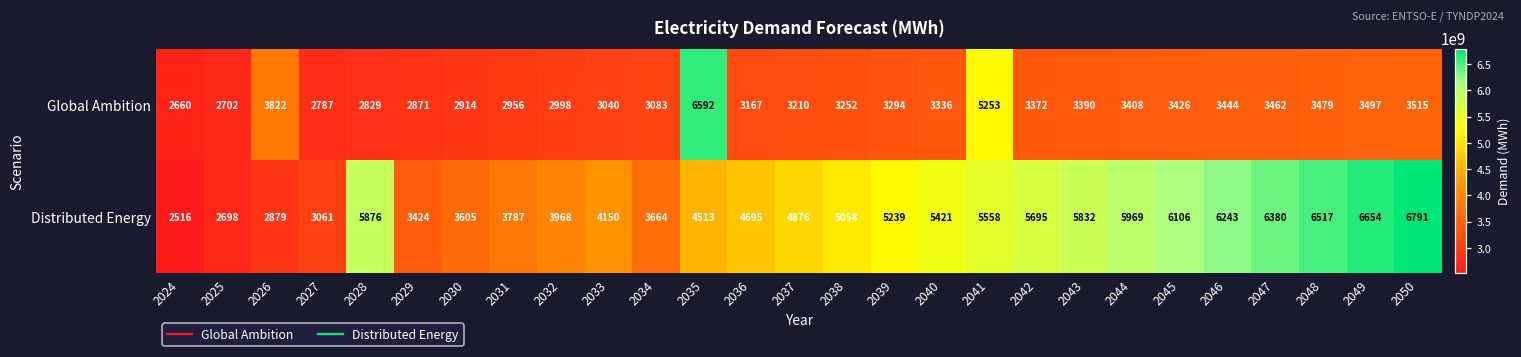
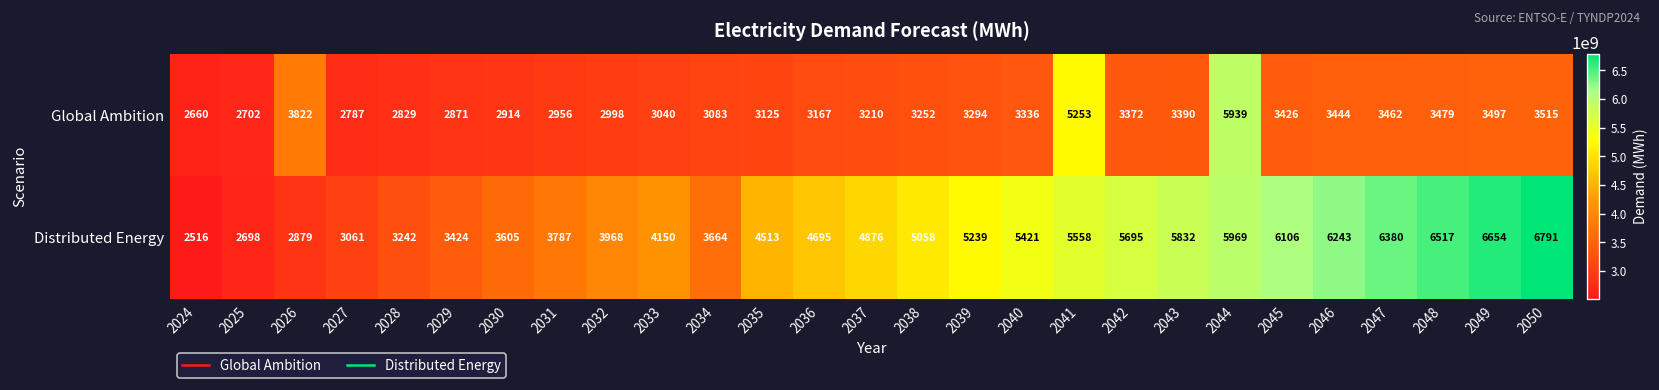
Global Ambition, 2035: 6592 -> 3125
Global Ambition, 2044: 3408 -> 5939
Distributed Energy, 2028: 5876 -> 3242
